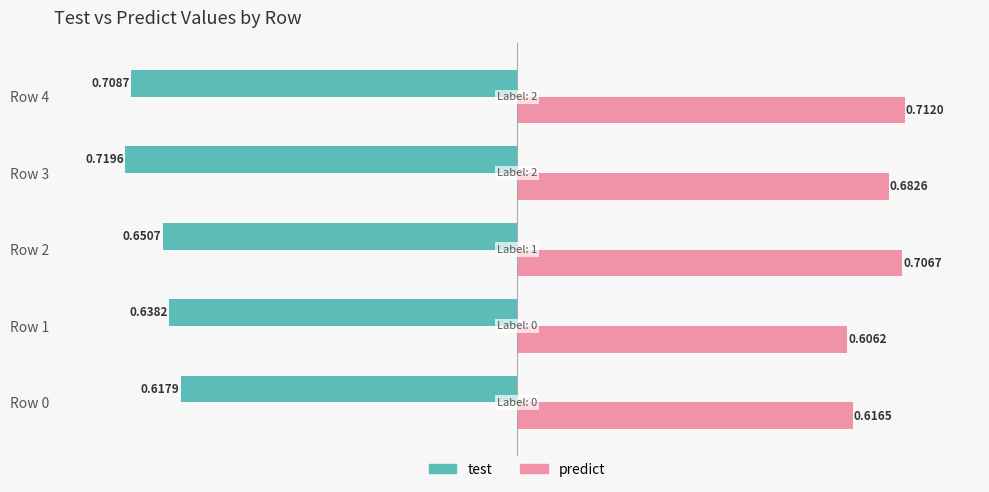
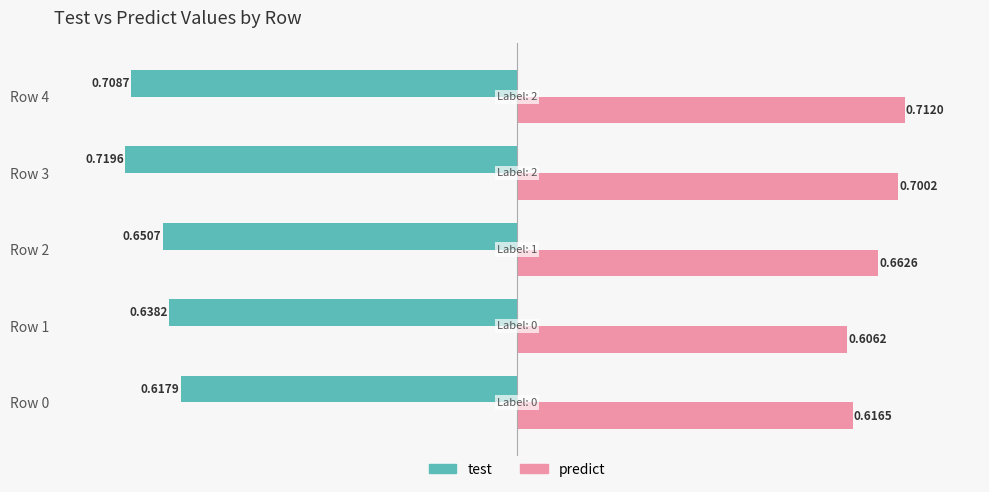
predict, Row 3: 0.6826 -> 0.7002
predict, Row 2: 0.7067 -> 0.6626
